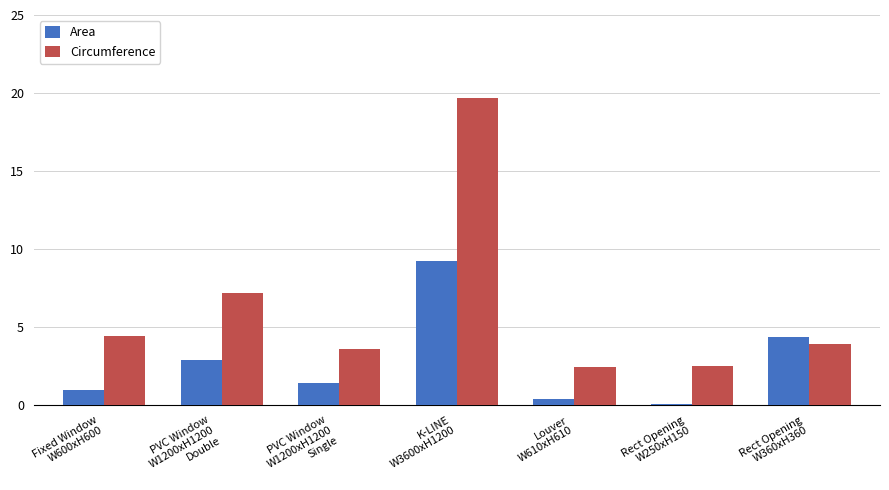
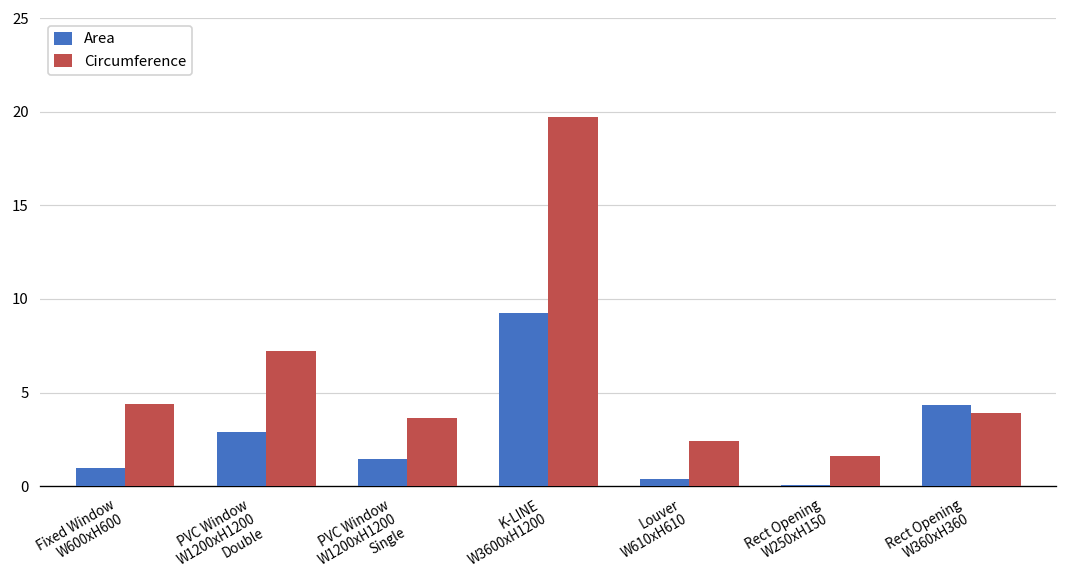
Circumference, Rect Opening W250xH150: 2.5 -> 1.6
